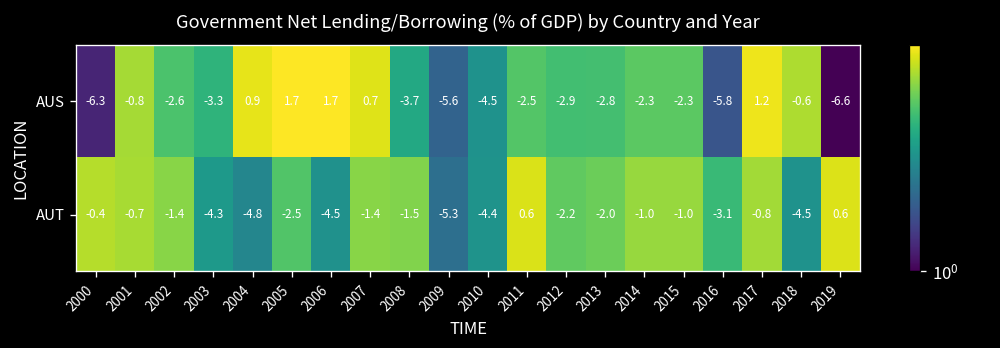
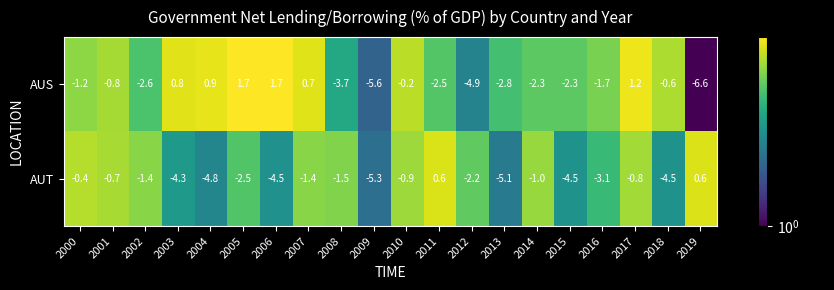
AUS, 2000: -6.3 -> -1.2
AUS, 2003: -3.3 -> 0.8
AUS, 2010: -4.5 -> -0.2
AUS, 2012: -2.9 -> -4.9
AUS, 2016: -5.8 -> -1.7
AUT, 2010: -4.4 -> -0.9
AUT, 2013: -2.0 -> -5.1
AUT, 2015: -1.0 -> -4.5
